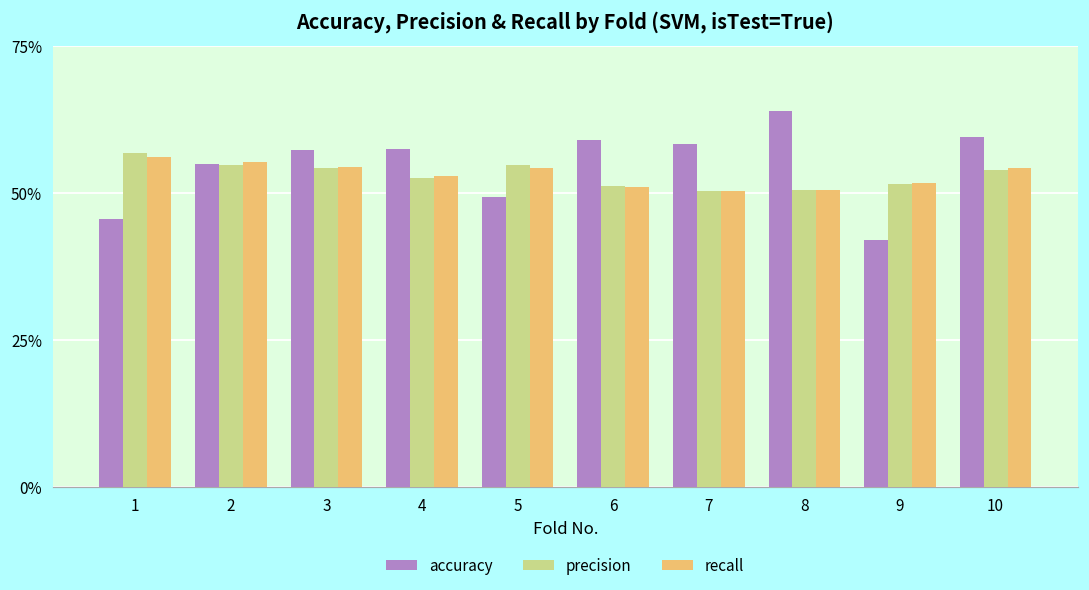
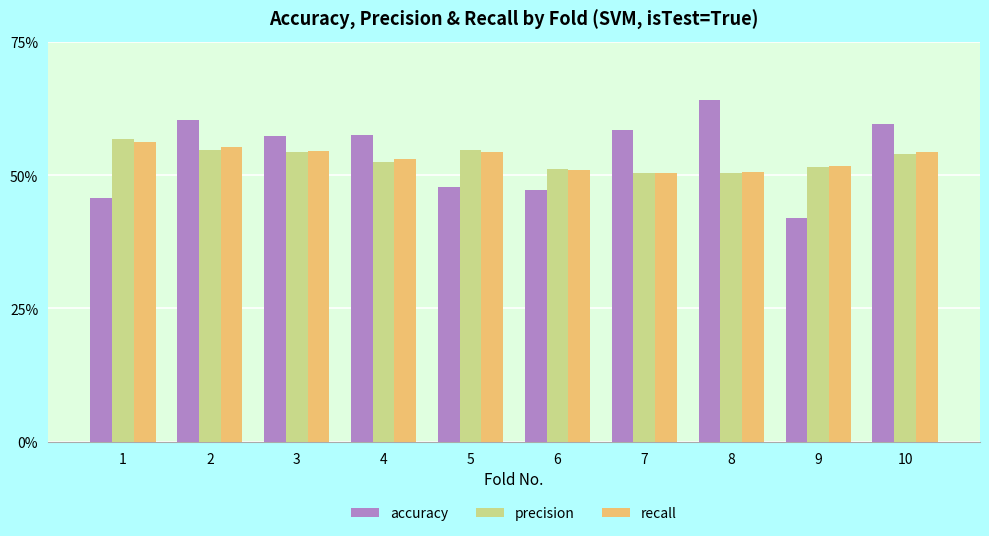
accuracy, 2: 55% -> 60%
accuracy, 5: 49% -> 48%
accuracy, 6: 59% -> 47%
